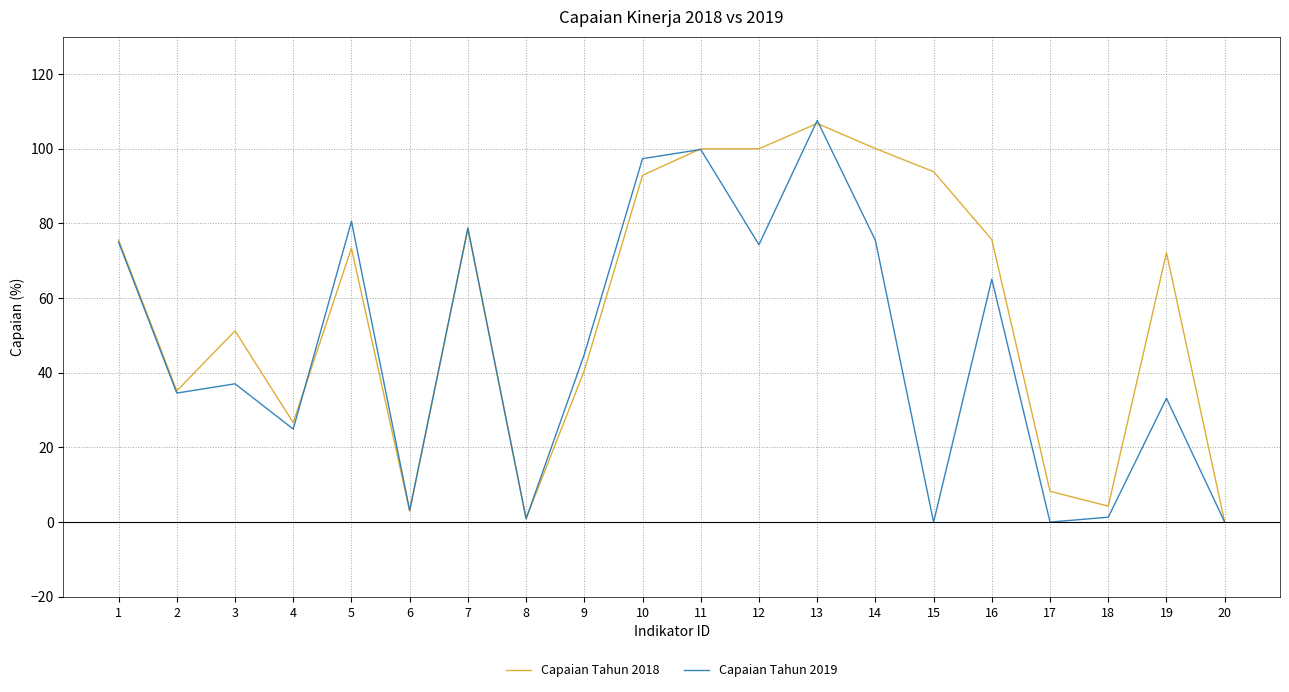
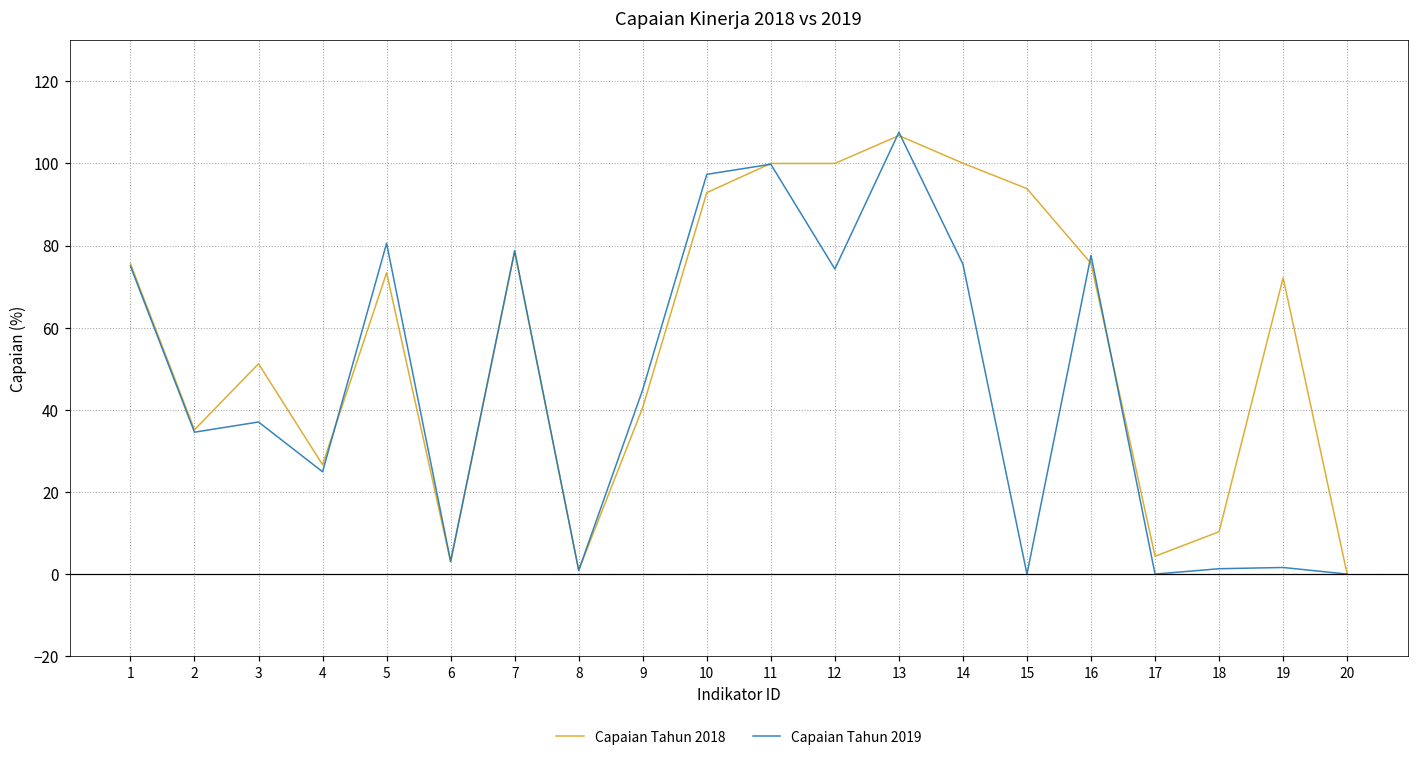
Capaian Tahun 2019, 16: 65 -> 78
Capaian Tahun 2018, 17: 8 -> 4
Capaian Tahun 2018, 18: 4 -> 10
Capaian Tahun 2019, 19: 33 -> 2
